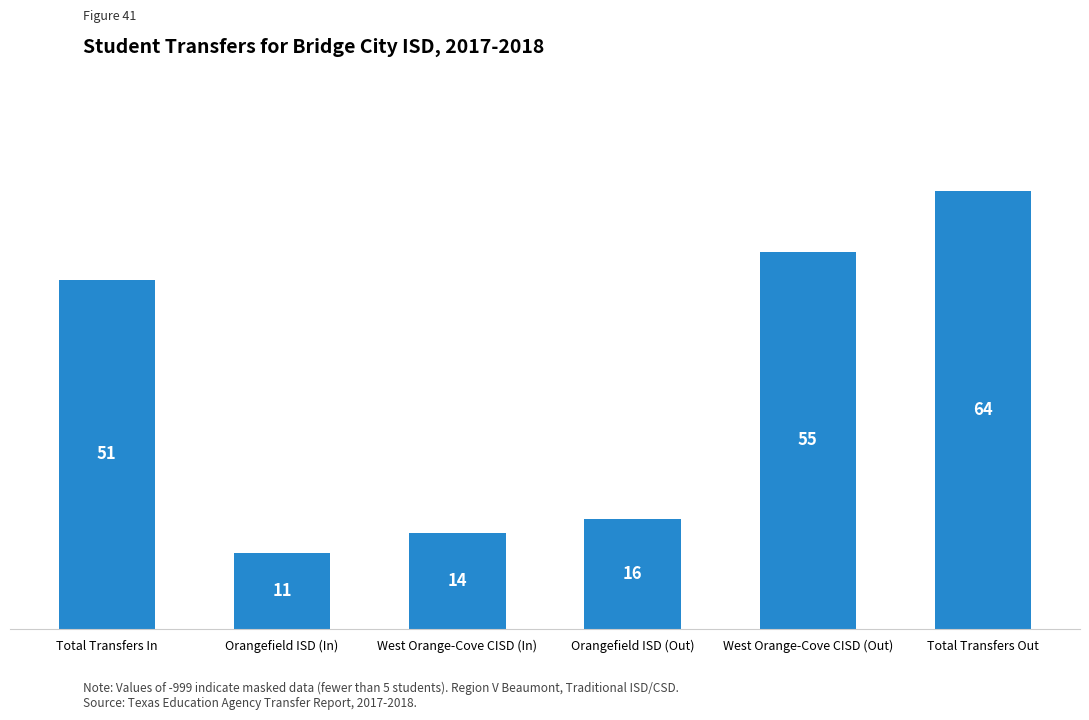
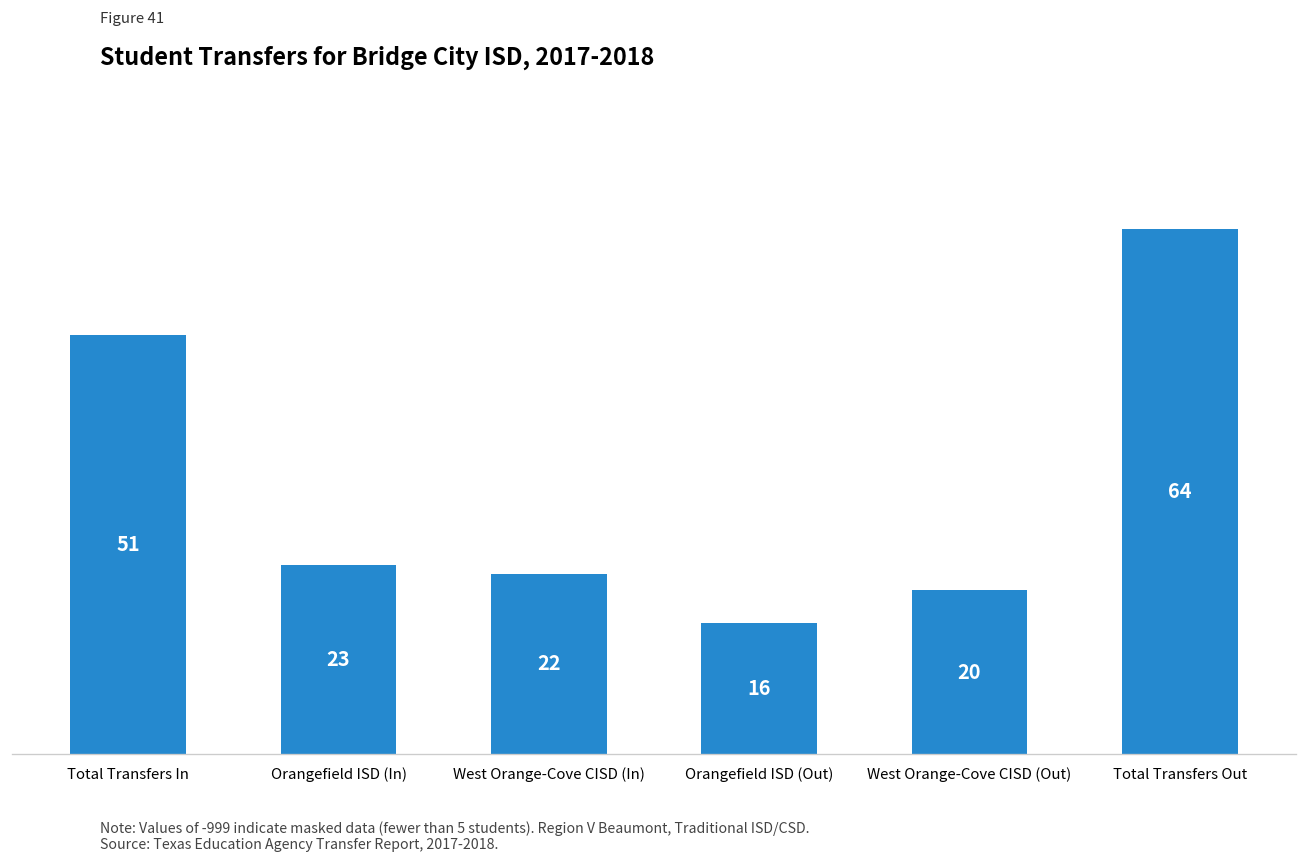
Orangefield ISD (In): 11 -> 23
West Orange-Cove CISD (In): 14 -> 22
West Orange-Cove CISD (Out): 55 -> 20
